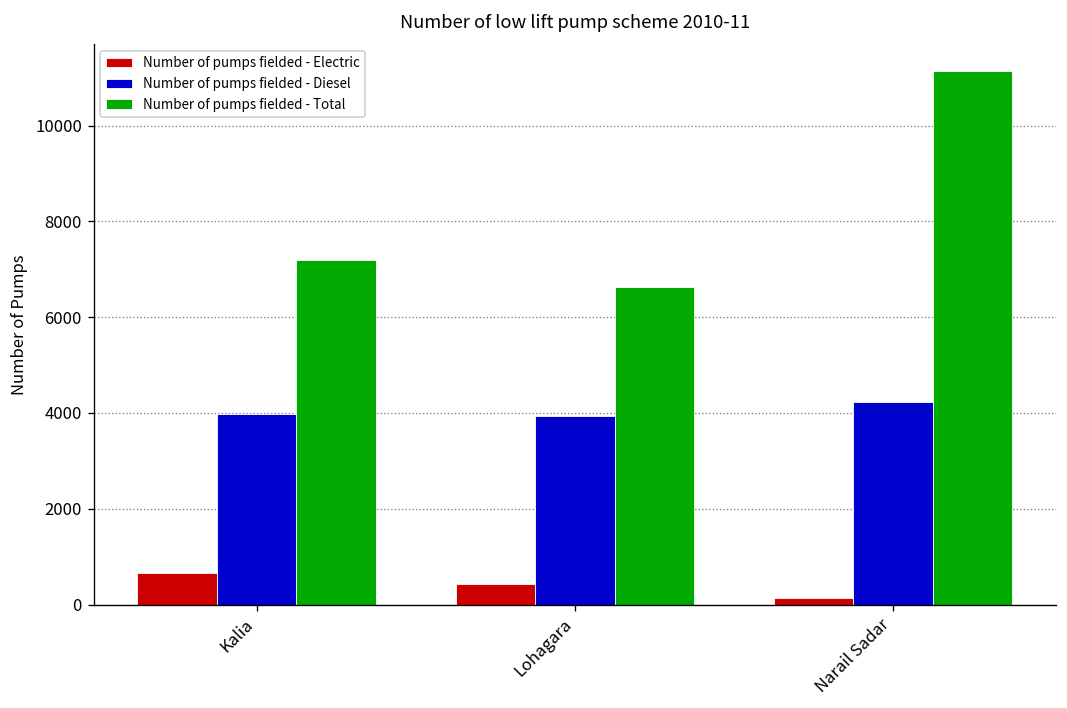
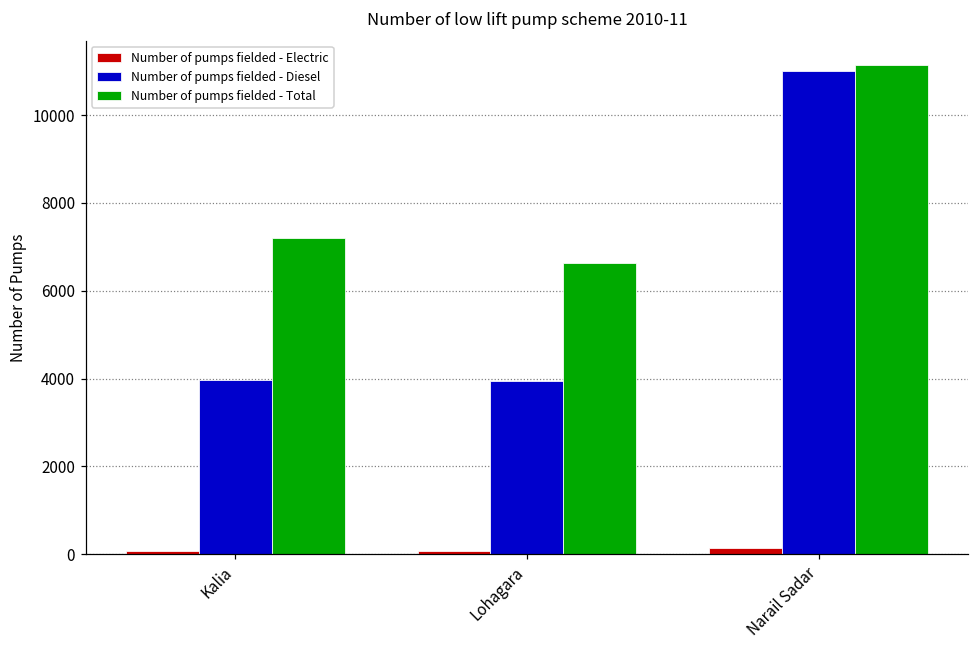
Number of pumps fielded - Electric, Kalia: 700 -> 100
Number of pumps fielded - Electric, Lohagara: 400 -> 100
Number of pumps fielded - Diesel, Narail Sadar: 4200 -> 11000
